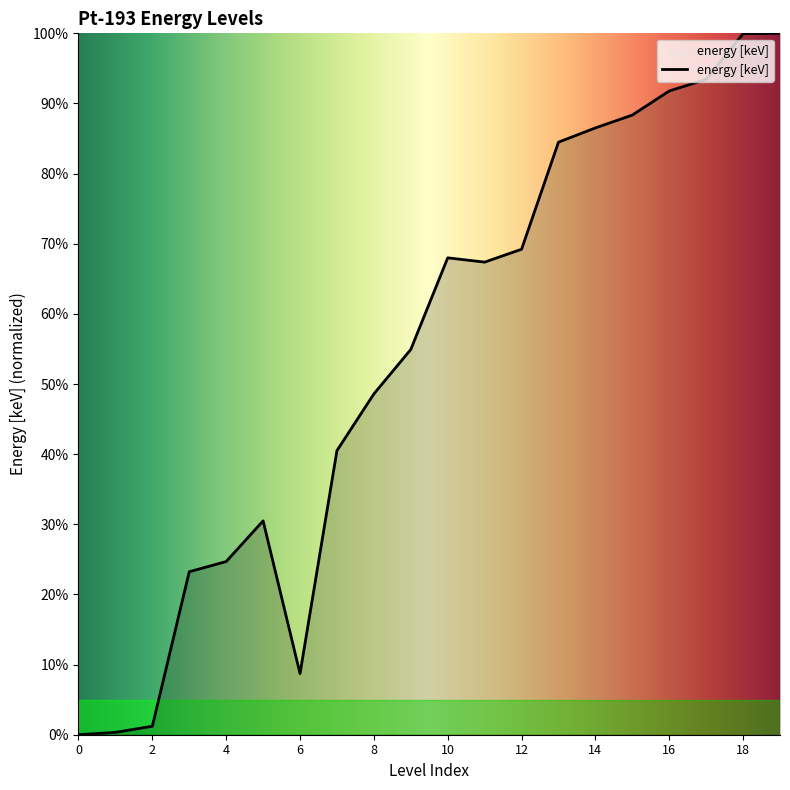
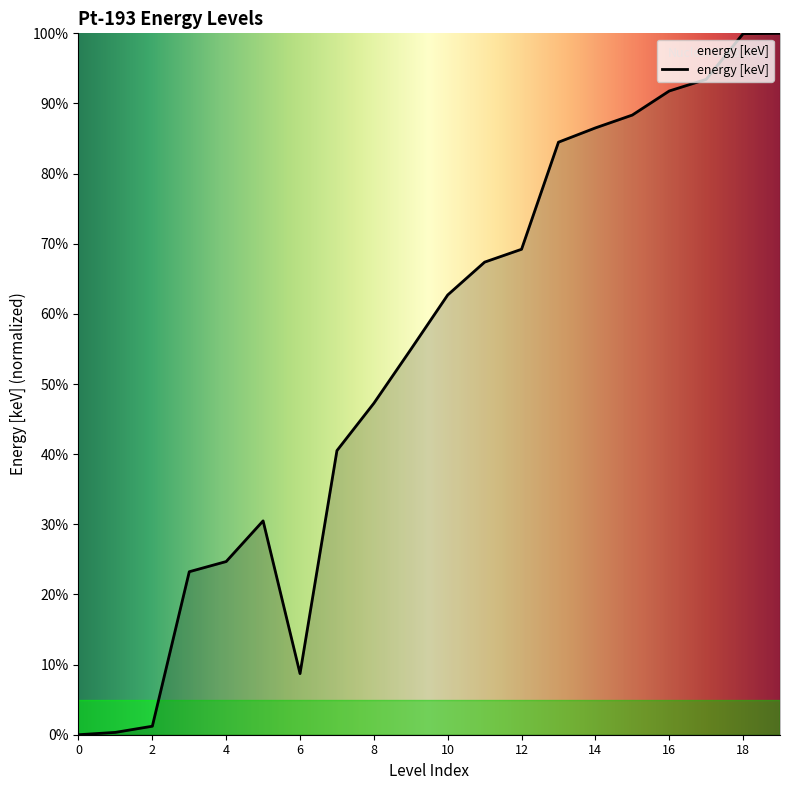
8: 49% -> 47%
10: 68% -> 63%
